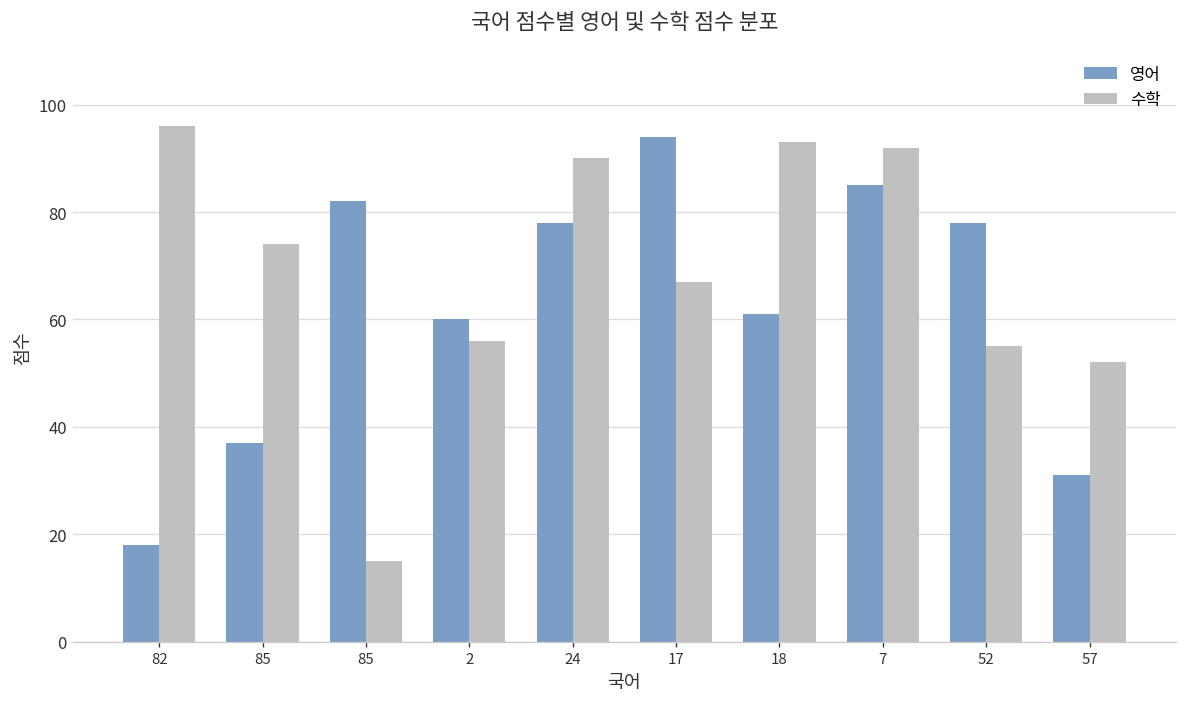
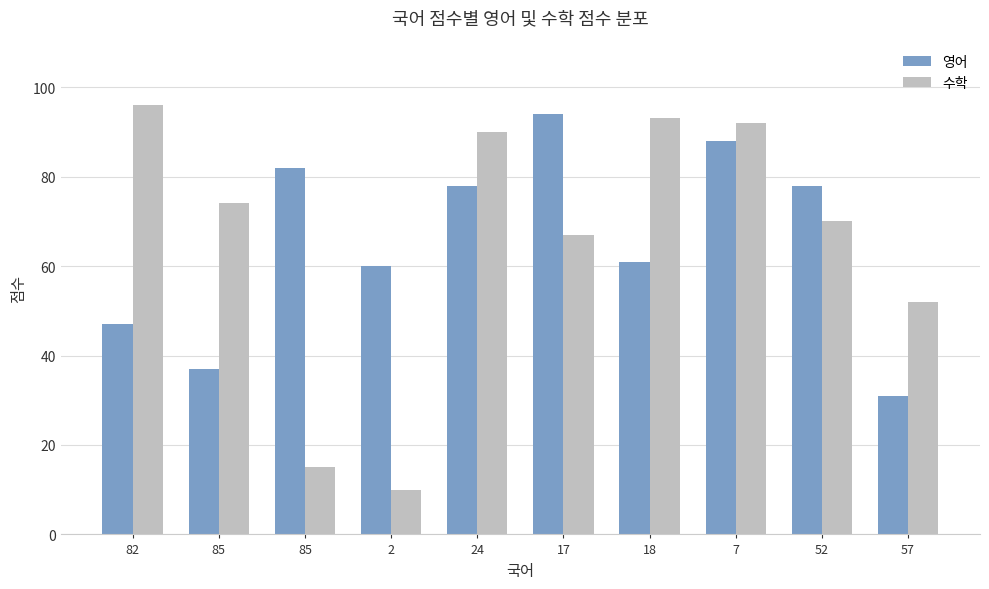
영어, 82: 18 -> 47
수학, 2: 56 -> 10
영어, 7: 85 -> 88
수학, 52: 55 -> 70
